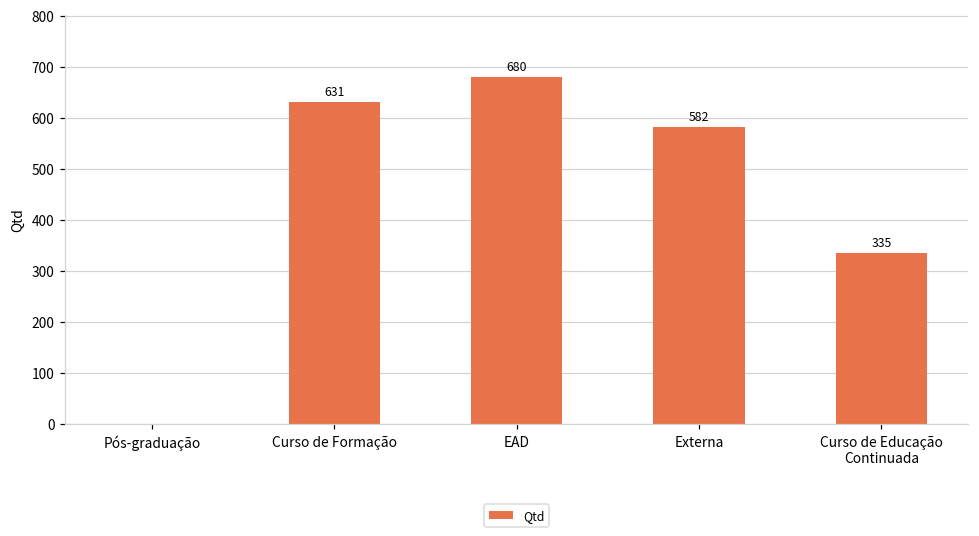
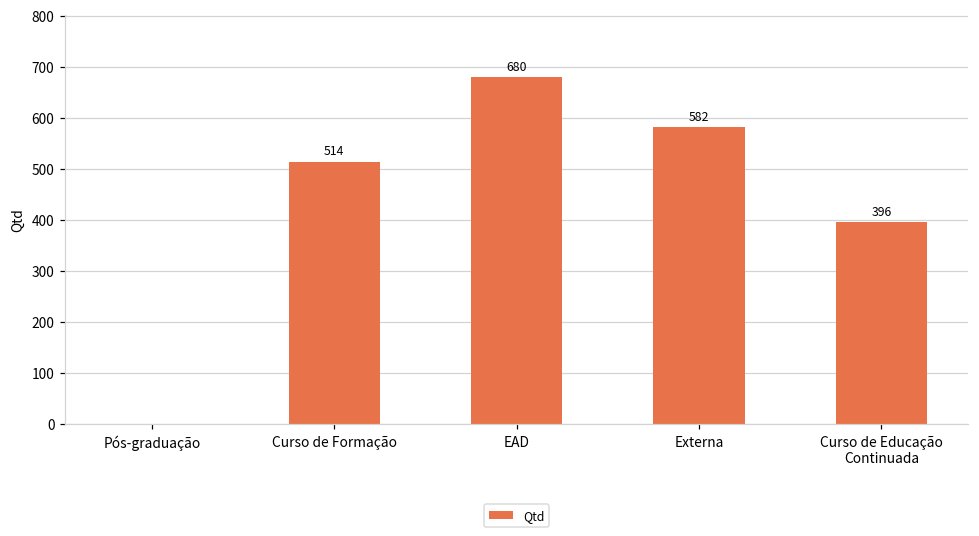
Curso de Formação: 631 -> 514
Curso de Educação Continuada: 335 -> 396
